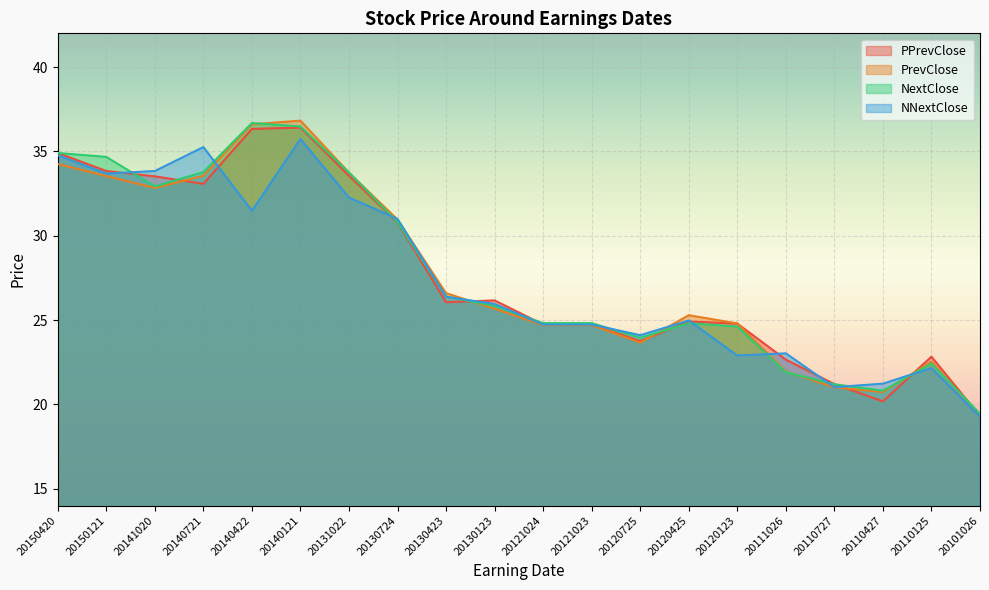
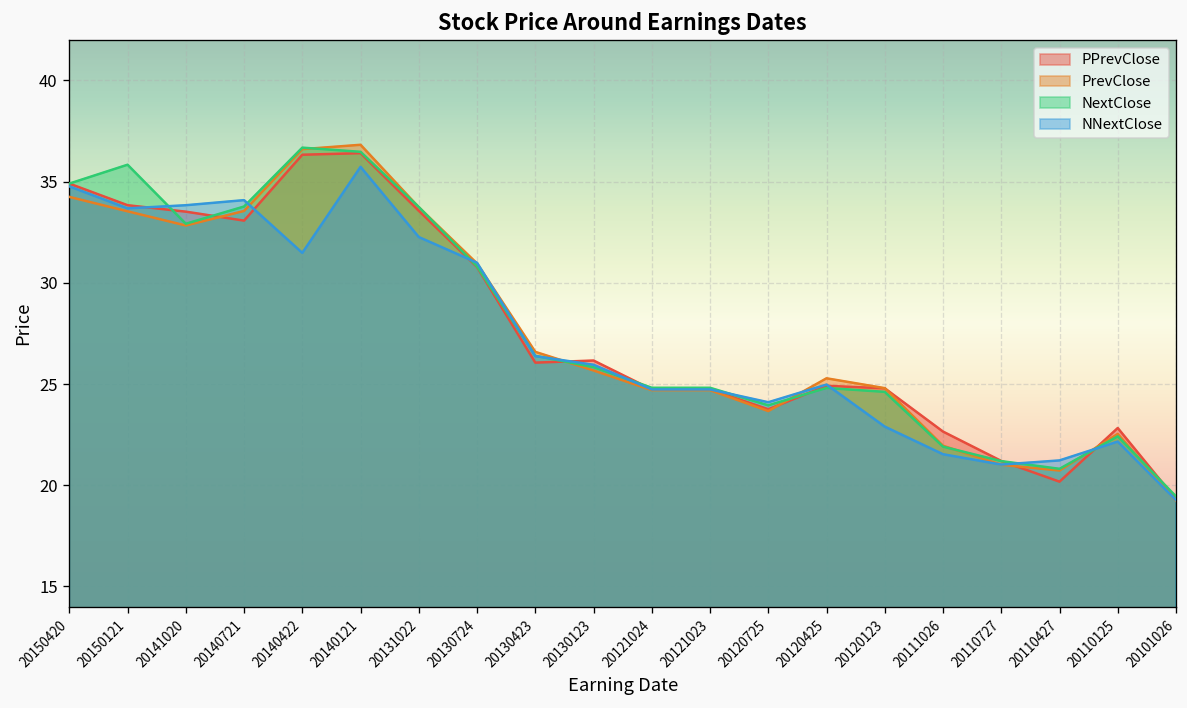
NextClose, 20150121: 34.7 -> 35.8
NNextClose, 20140721: 35.3 -> 34.1
NNextClose, 20111026: 23.0 -> 21.5
